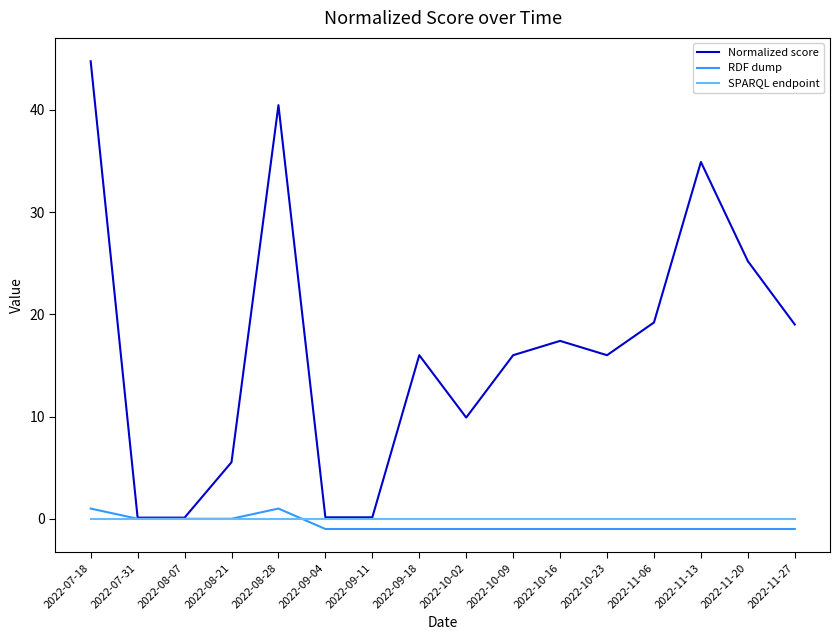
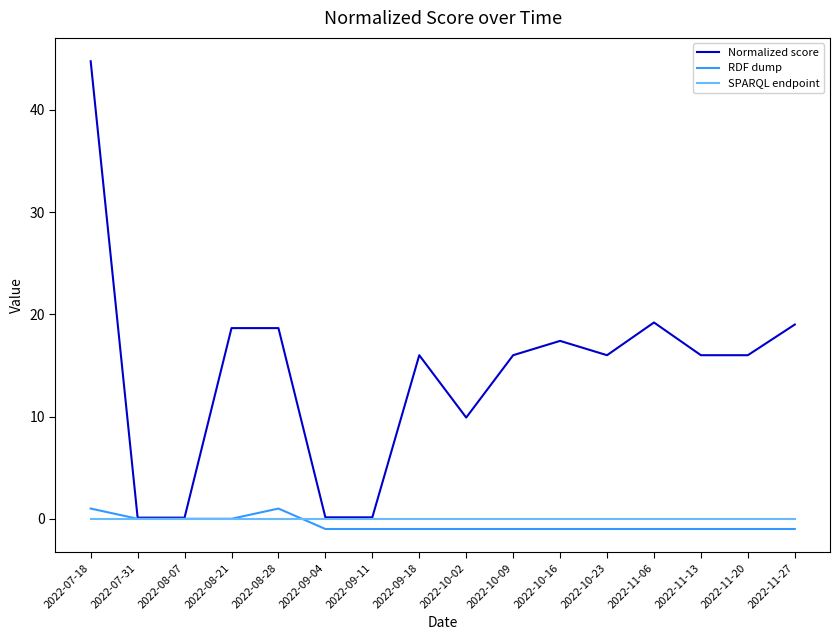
Normalized score, 2022-08-21: 5.5 -> 18.7
Normalized score, 2022-08-28: 40.5 -> 18.7
Normalized score, 2022-11-13: 34.9 -> 16.0
Normalized score, 2022-11-20: 25.2 -> 16.0
